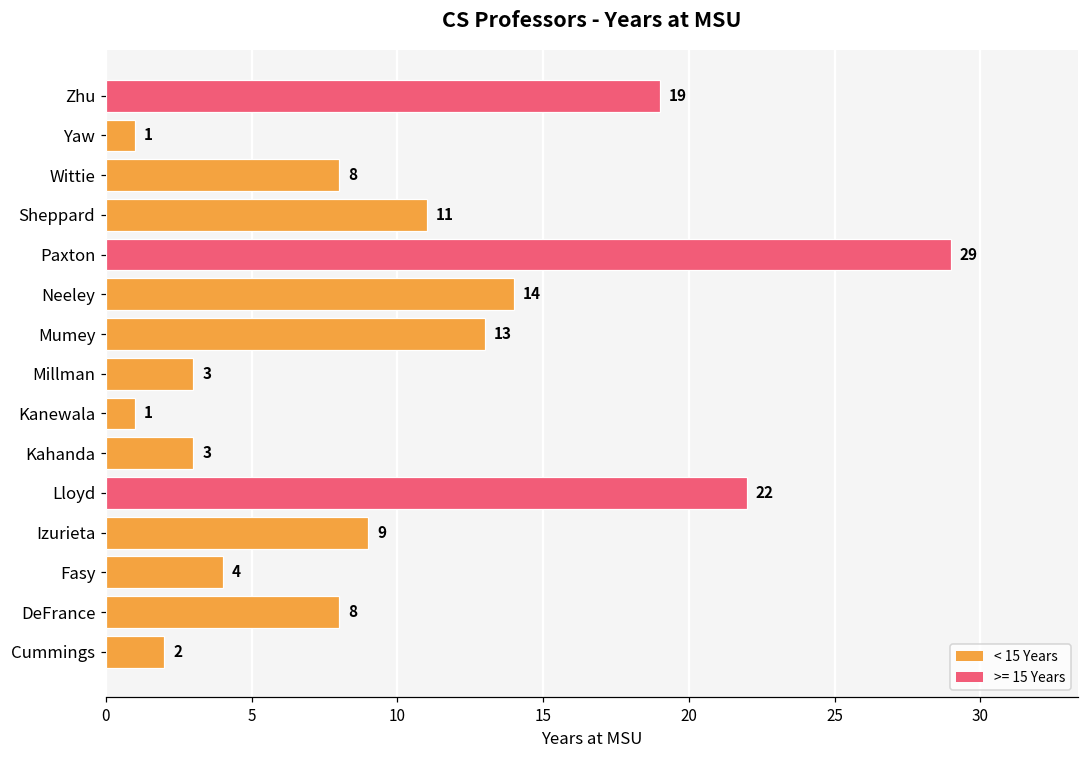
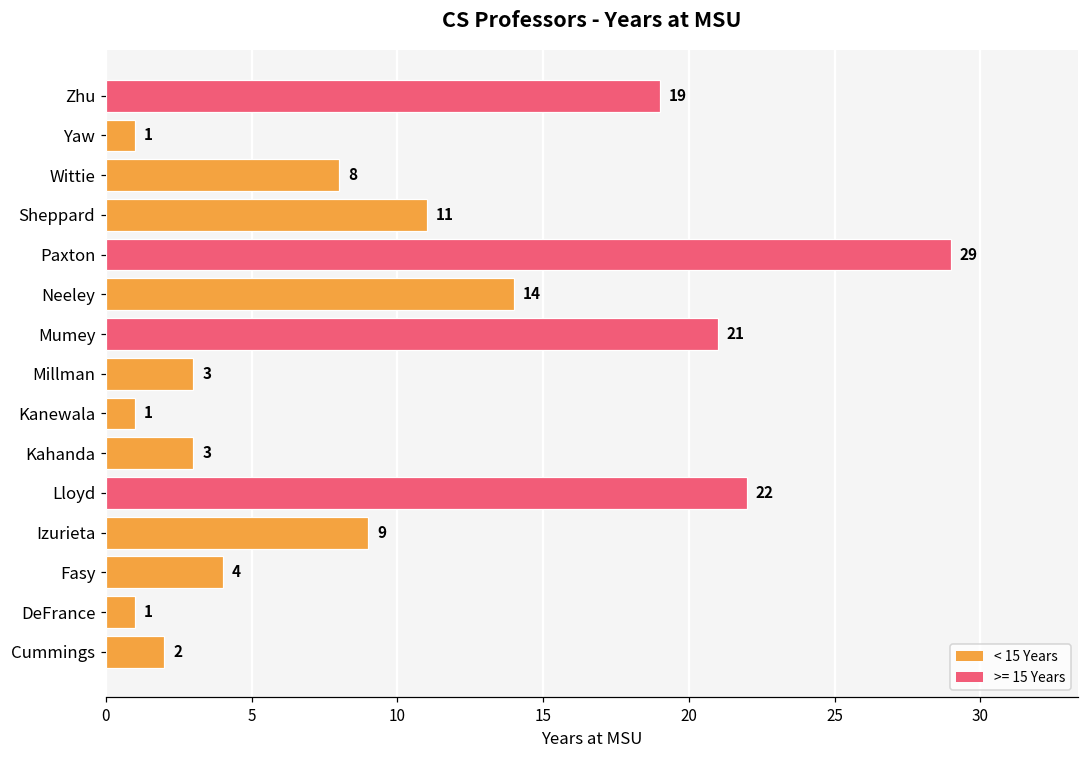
Mumey: 13 -> 21
DeFrance: 8 -> 1
